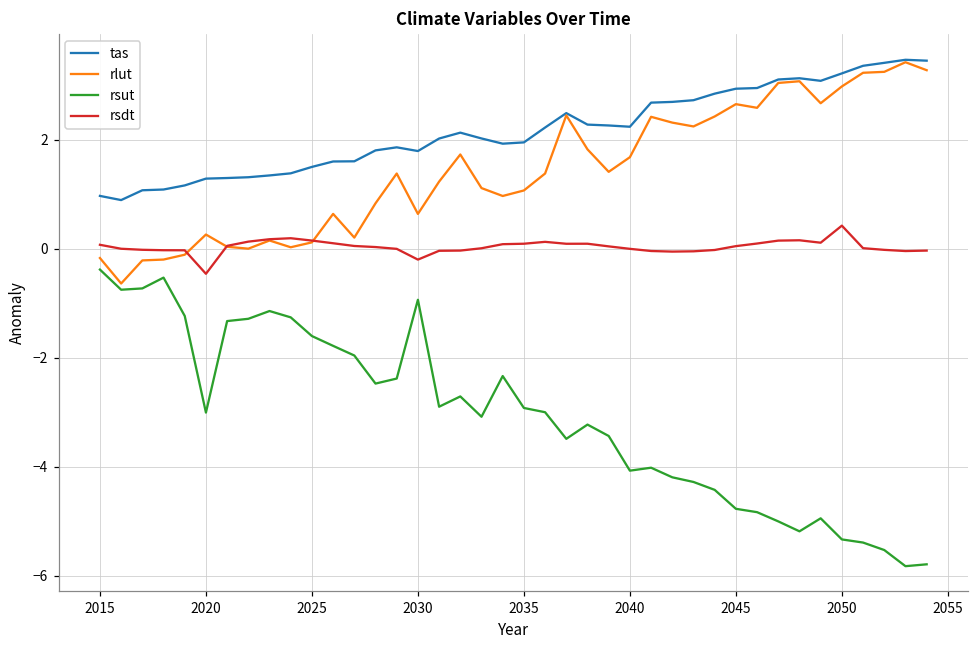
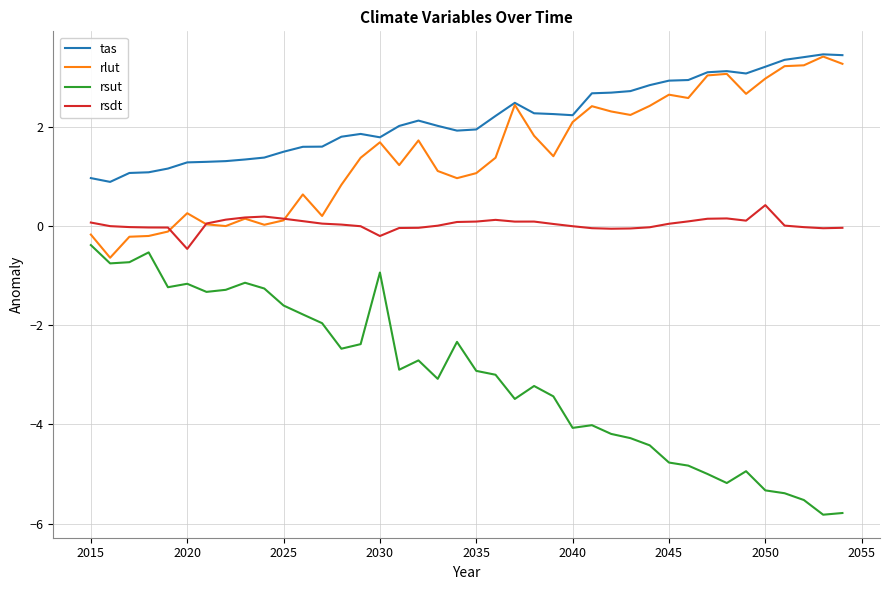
rsut, 2020: -3.0 -> -1.2
rlut, 2030: 0.6 -> 1.7
rlut, 2040: 1.7 -> 2.1
